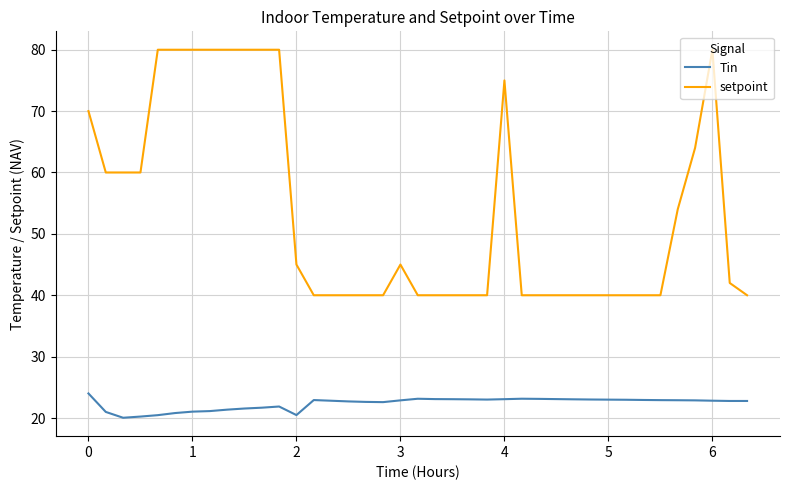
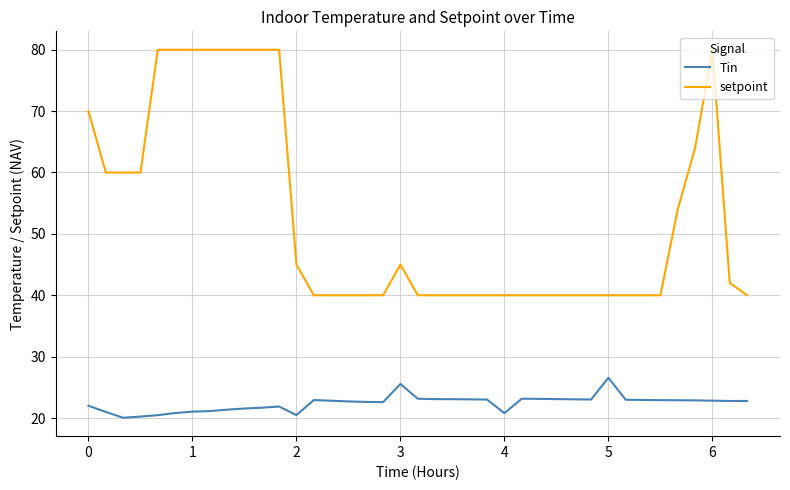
Tin, 0: 24 -> 22
Tin, 3: 23 -> 26
Tin, 4: 23 -> 21
setpoint, 4: 75 -> 40
Tin, 5: 23 -> 27
